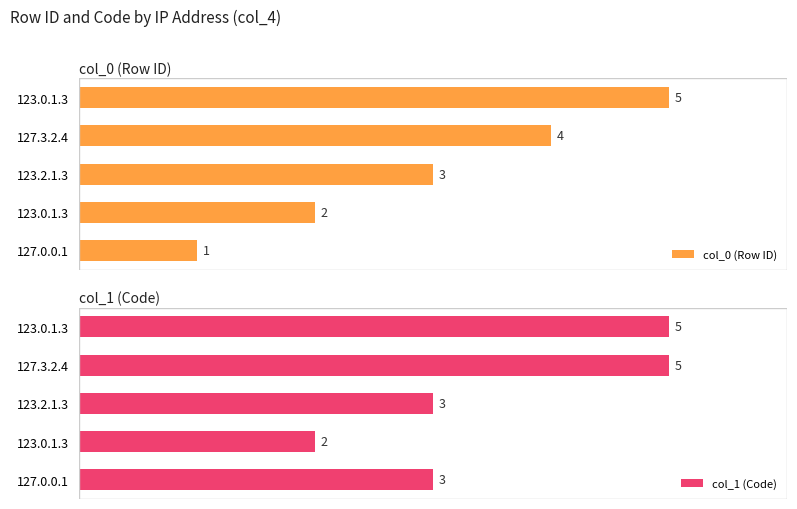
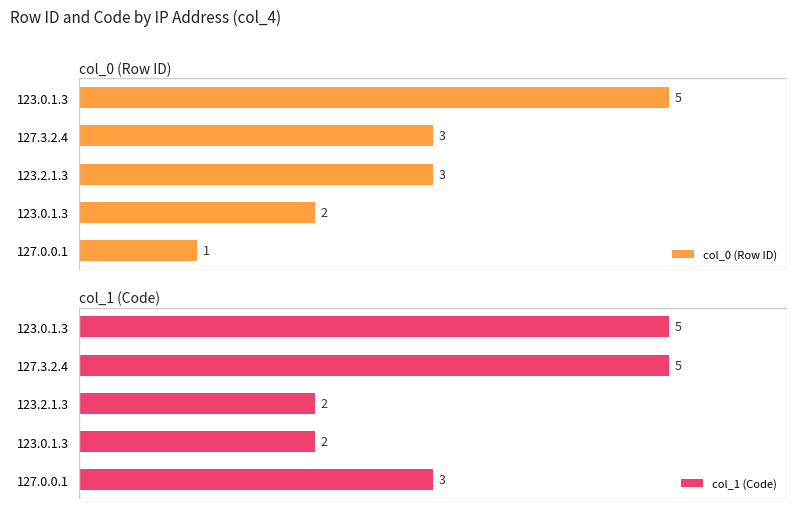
col_0 (Row ID), 127.3.2.4: 4 -> 3
col_1 (Code), 123.2.1.3: 3 -> 2
